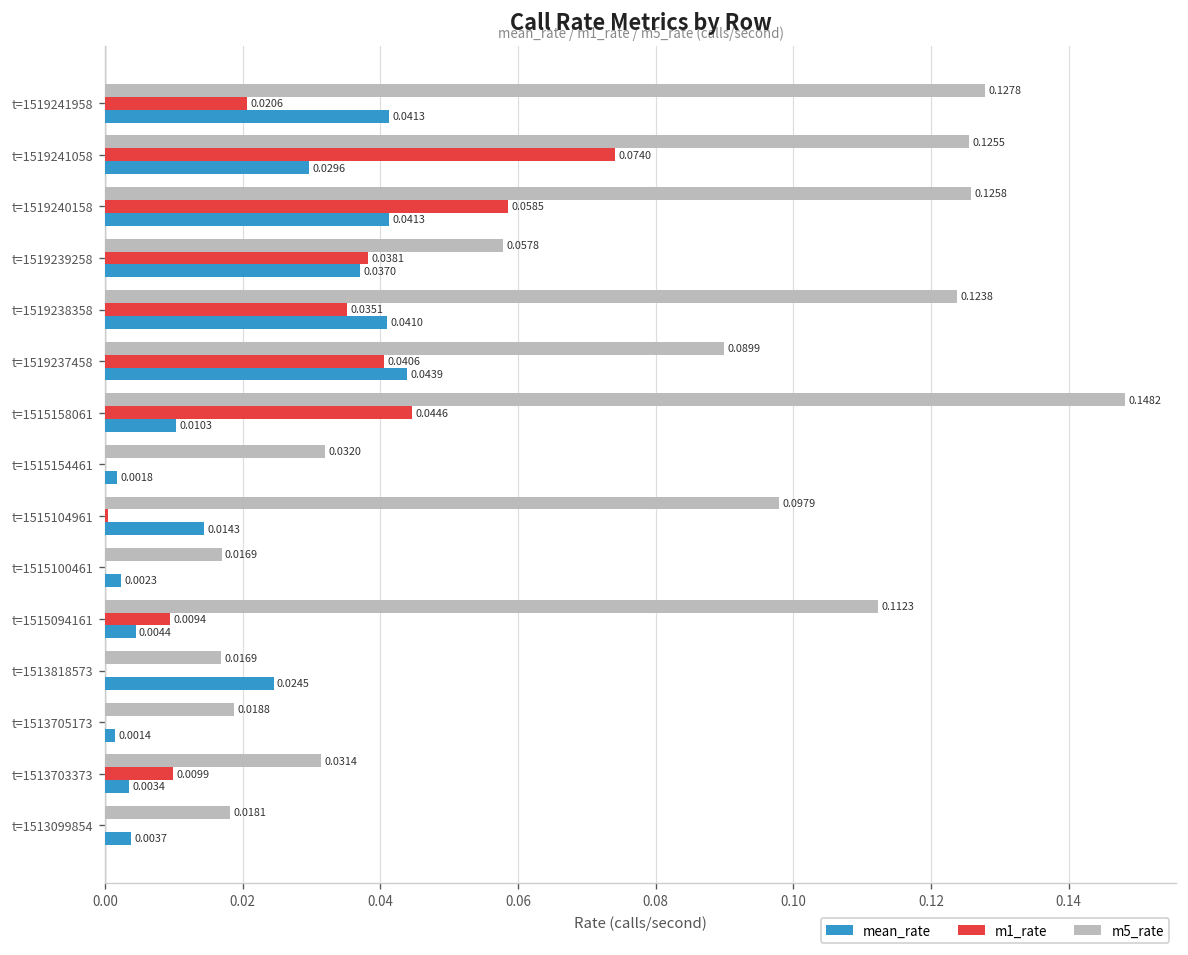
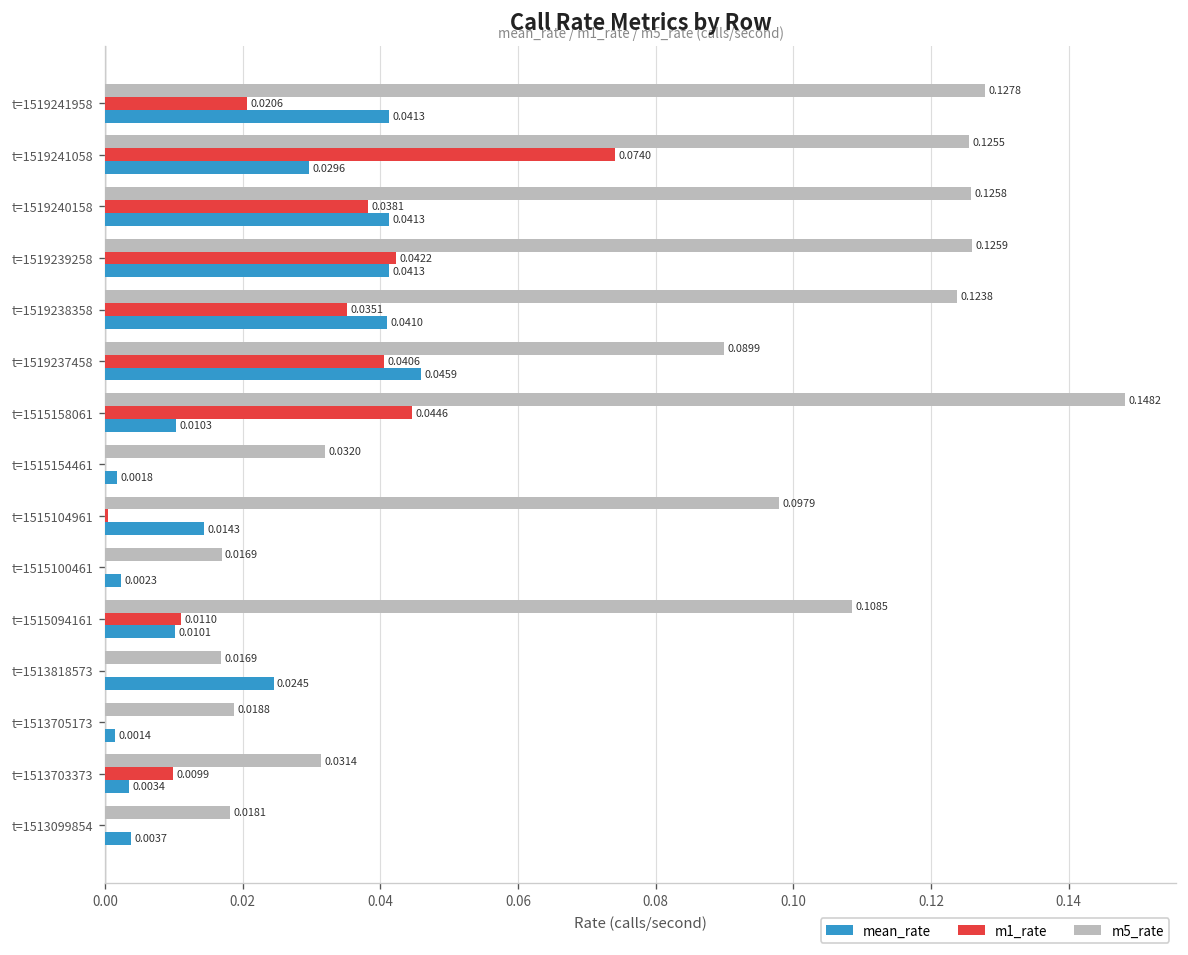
m1_rate, t=1519240158: 0.0585 -> 0.0381
m5_rate, t=1519239258: 0.0578 -> 0.1259
m1_rate, t=1519239258: 0.0381 -> 0.0422
mean_rate, t=1519239258: 0.0370 -> 0.0413
mean_rate, t=1519237458: 0.0439 -> 0.0459
m5_rate, t=1515094161: 0.1123 -> 0.1085
m1_rate, t=1515094161: 0.0094 -> 0.0110
mean_rate, t=1515094161: 0.0044 -> 0.0101
